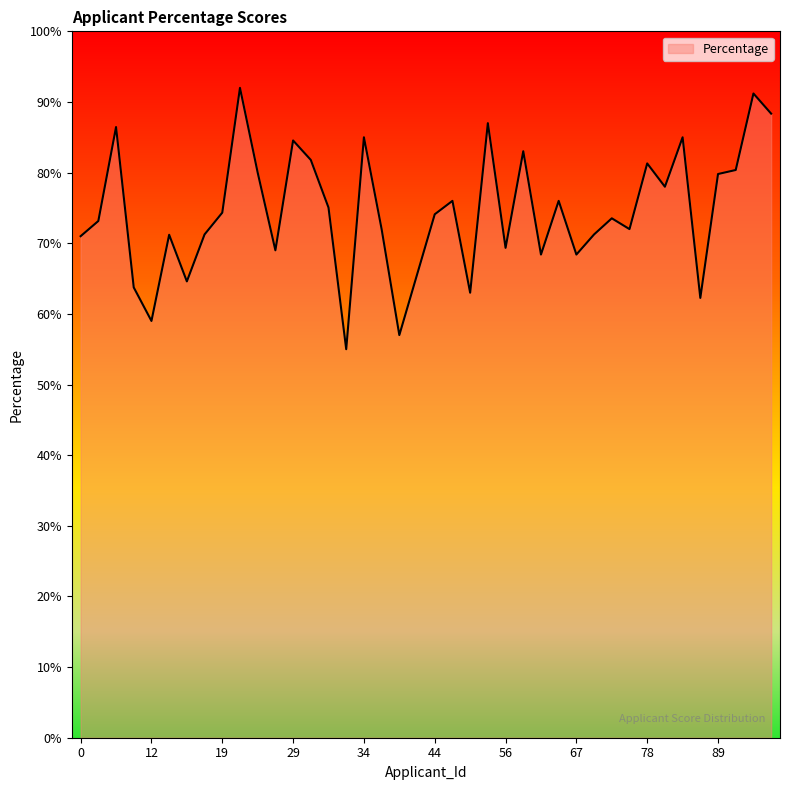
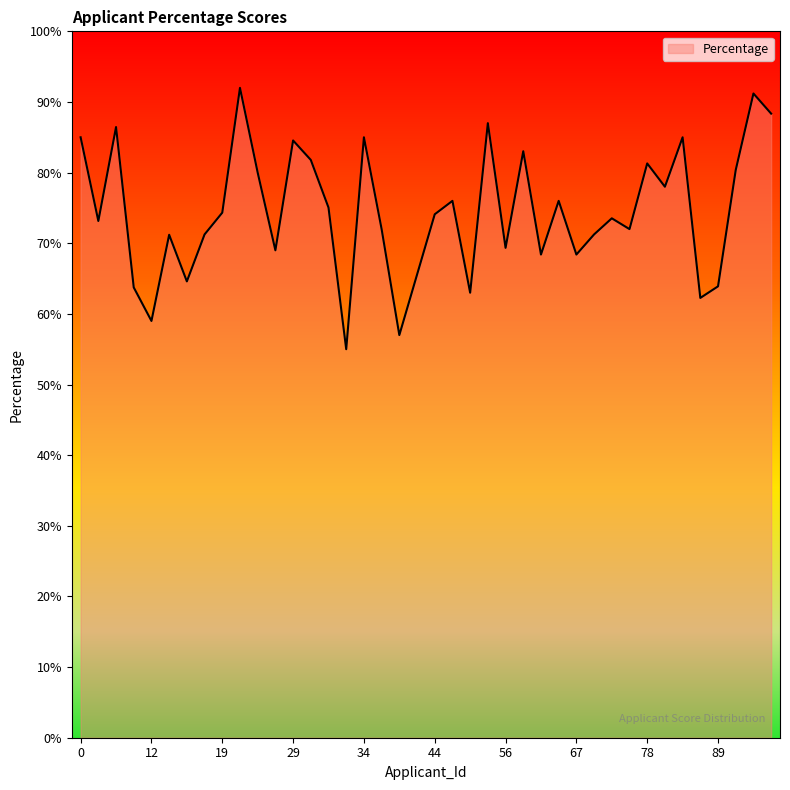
0: 71% -> 85%
89: 80% -> 64%
